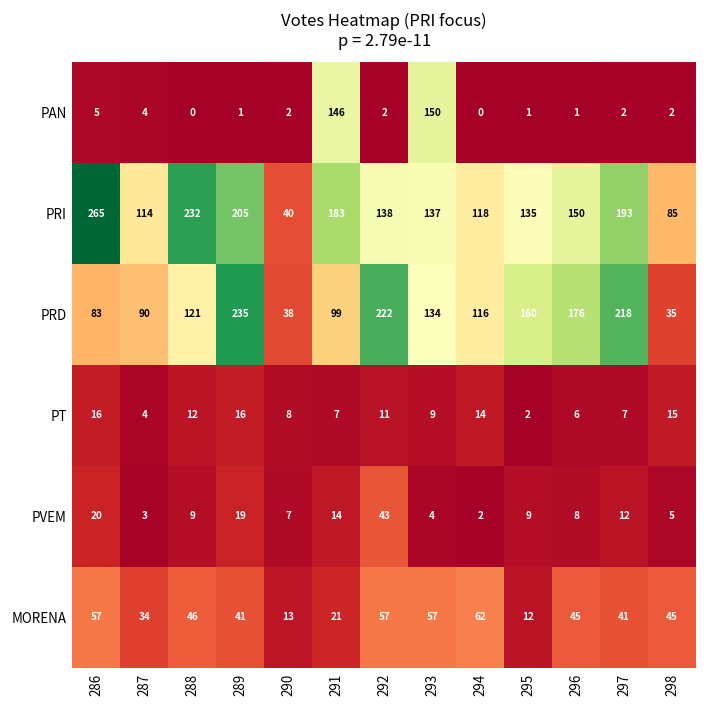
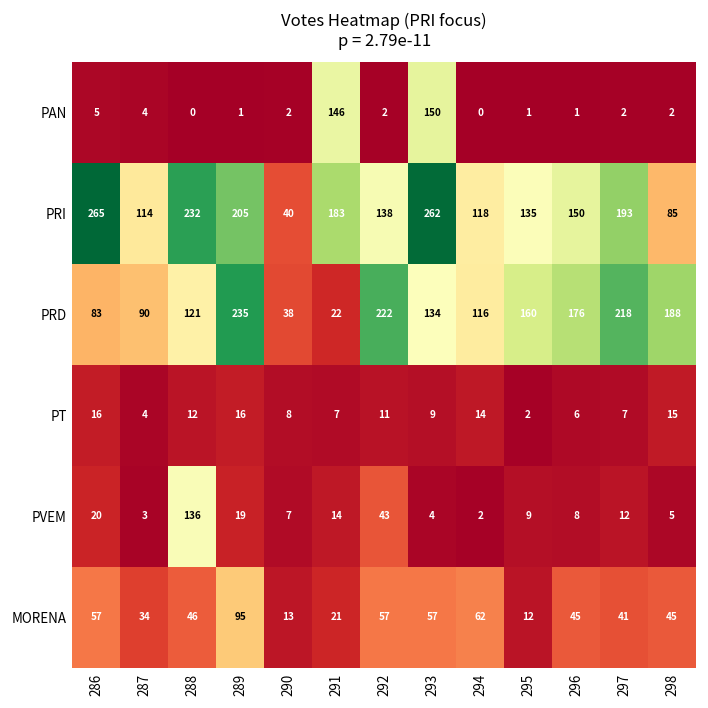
PRI, 293: 137 -> 262
PRD, 291: 99 -> 22
PRD, 298: 35 -> 188
PVEM, 288: 9 -> 136
MORENA, 289: 41 -> 95
